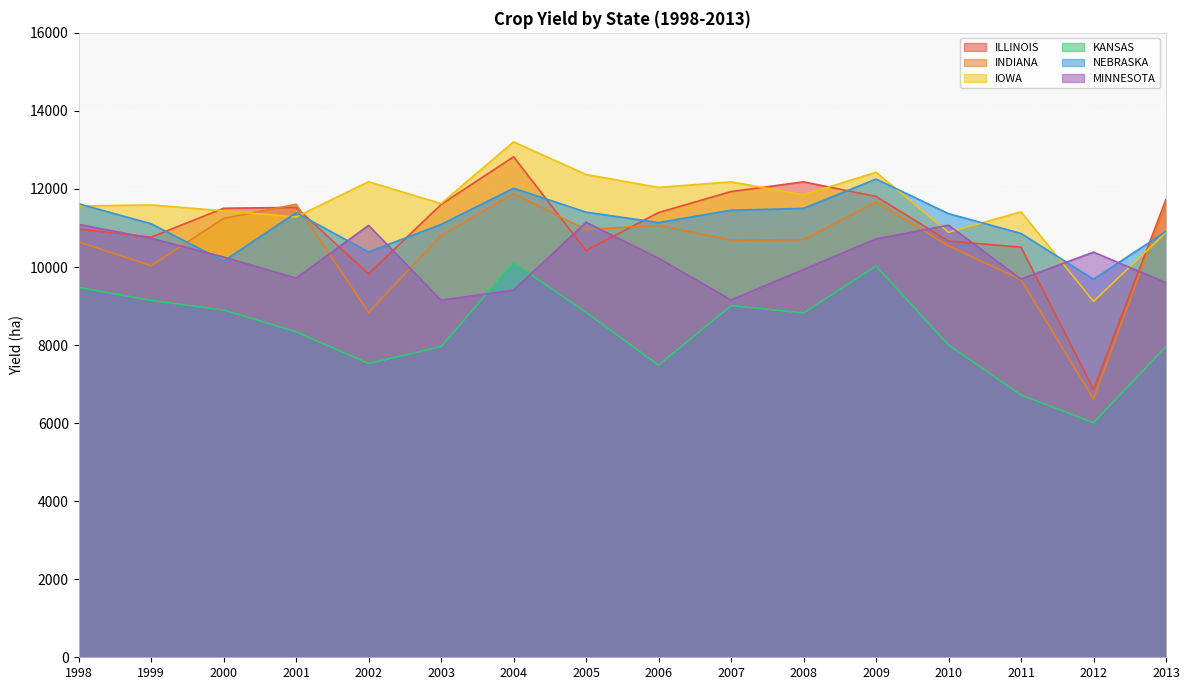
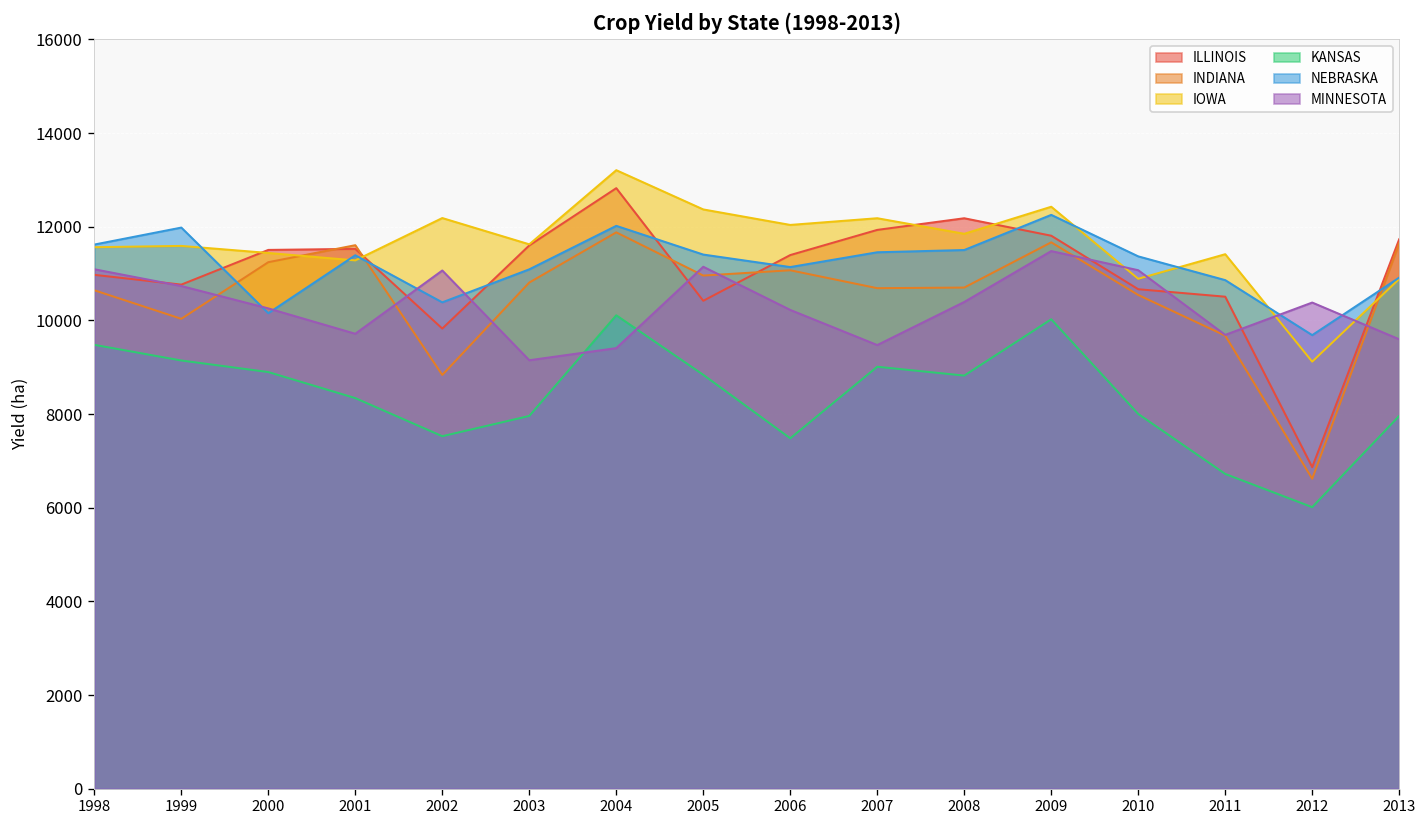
NEBRASKA, 1999: 11100 -> 12000
MINNESOTA, 2007: 9200 -> 9500
MINNESOTA, 2008: 9900 -> 10400
MINNESOTA, 2009: 10700 -> 11500
